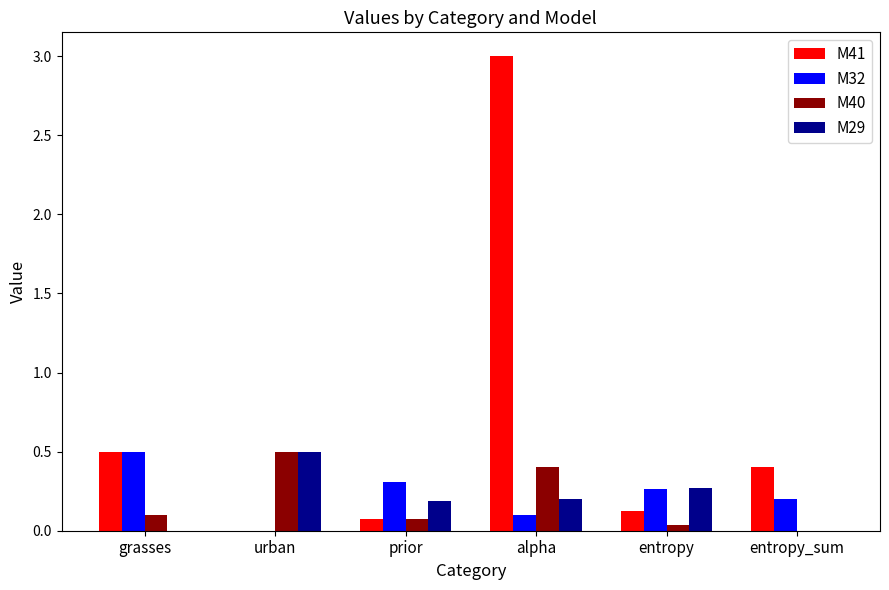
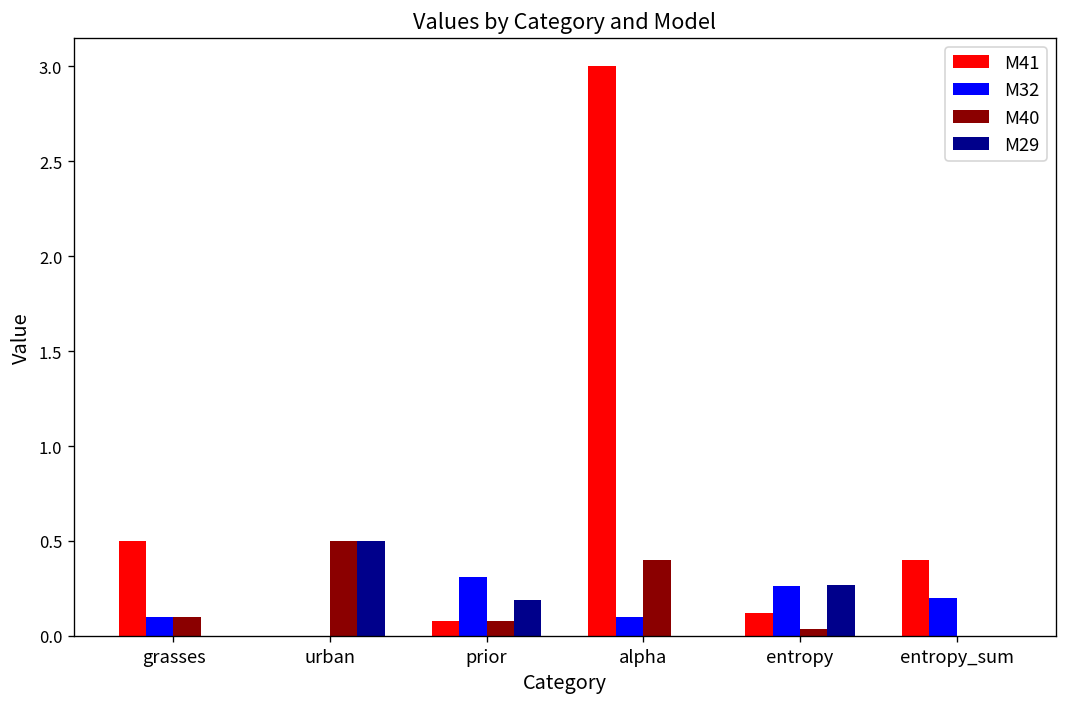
M32, grasses: 0.5 -> 0.1
M29, alpha: 0.2 -> 0.0
